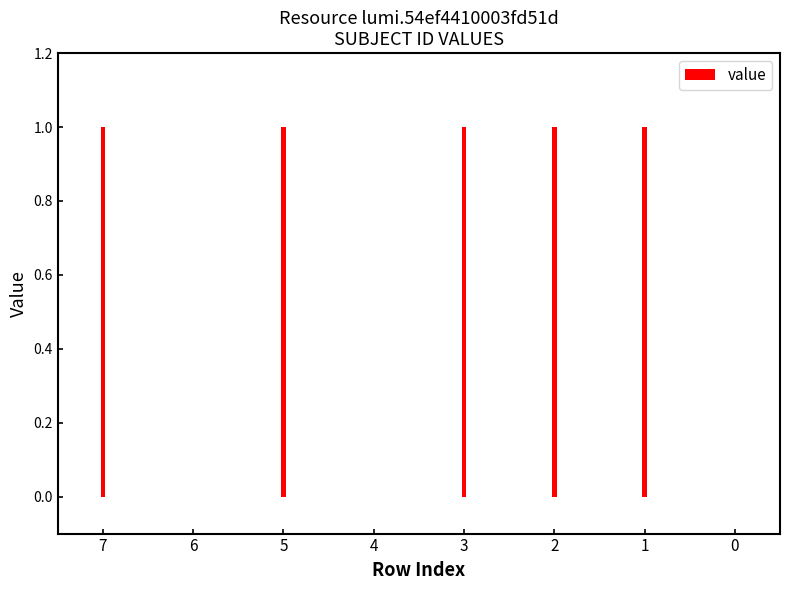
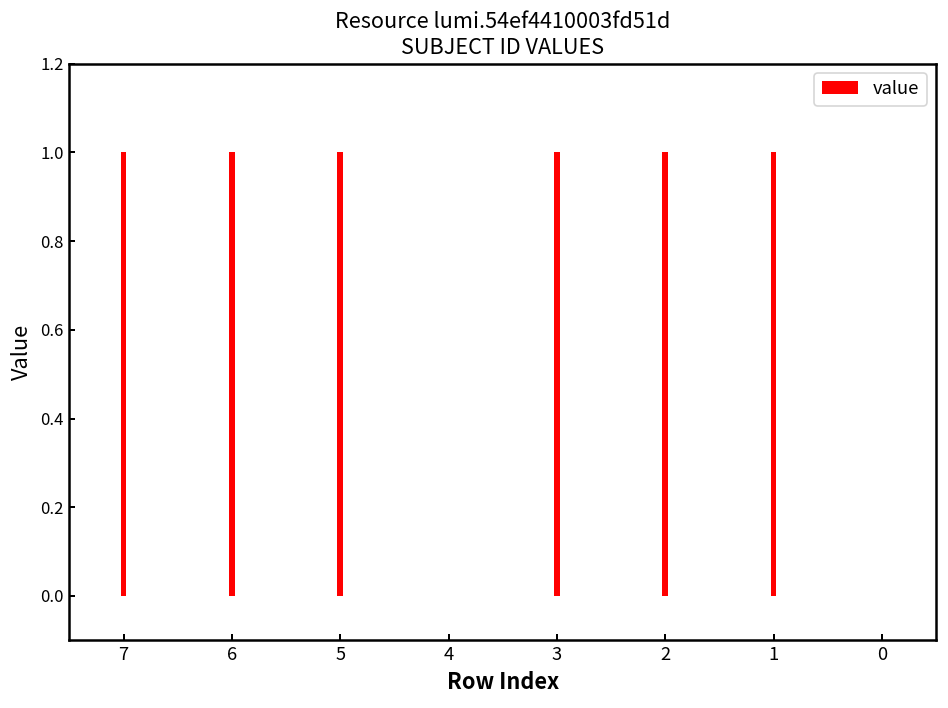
6: 0 -> 1
